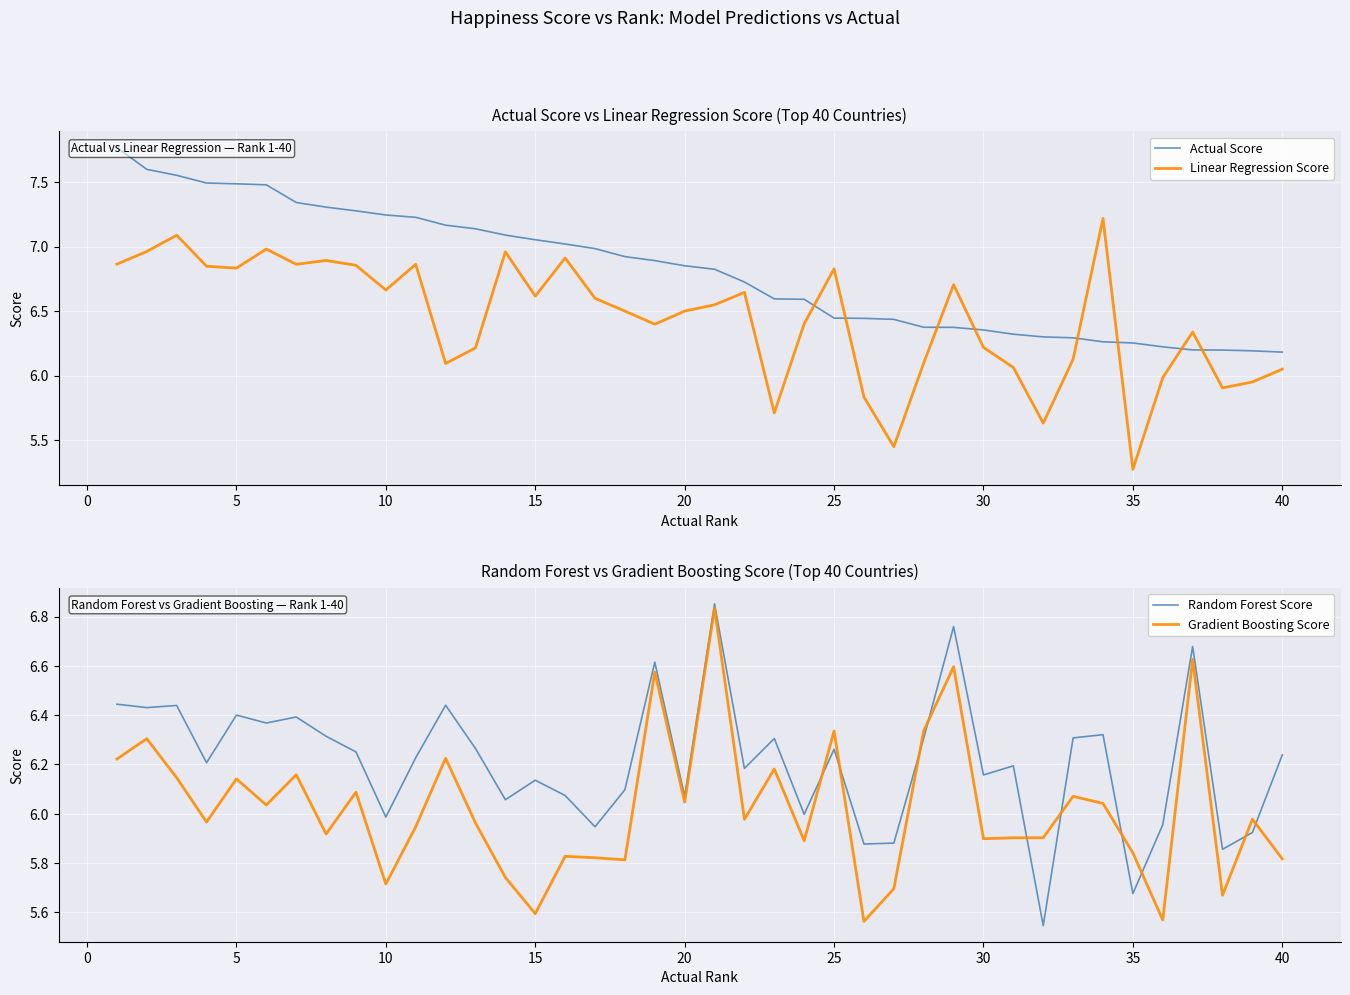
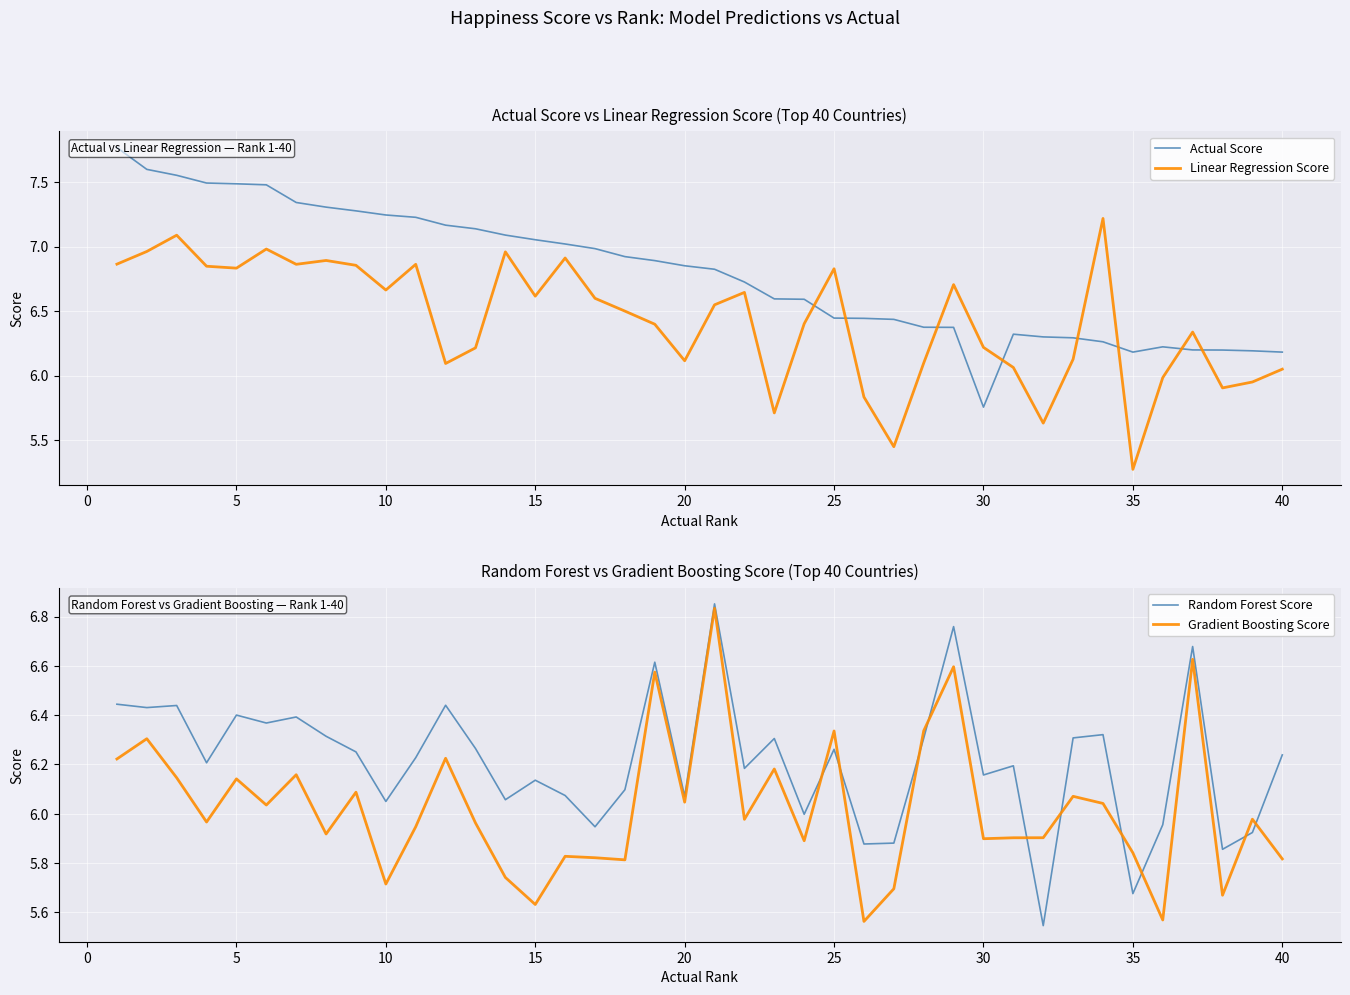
Actual Score vs Linear Regression Score (Top 40 Countries), Linear Regression Score, 20: 6.50 -> 6.11
Actual Score vs Linear Regression Score (Top 40 Countries), Actual Score, 30: 6.35 -> 5.76
Actual Score vs Linear Regression Score (Top 40 Countries), Actual Score, 35: 6.25 -> 6.18
Random Forest vs Gradient Boosting Score (Top 40 Countries), Random Forest Score, 10: 5.99 -> 6.05
Random Forest vs Gradient Boosting Score (Top 40 Countries), Gradient Boosting Score, 15: 5.59 -> 5.63
